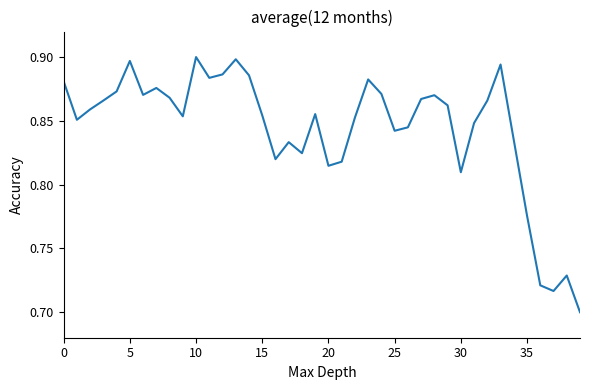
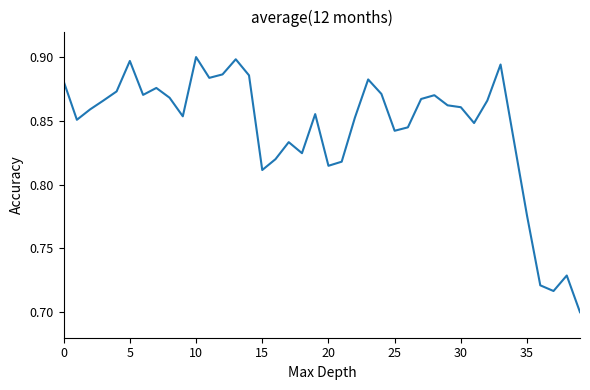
15: 0.854 -> 0.811
30: 0.810 -> 0.861
